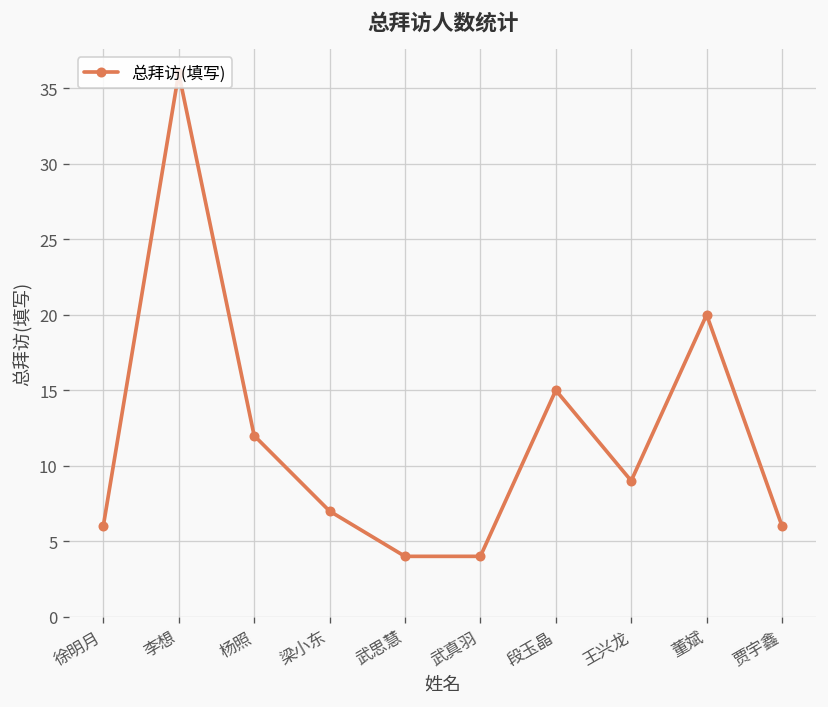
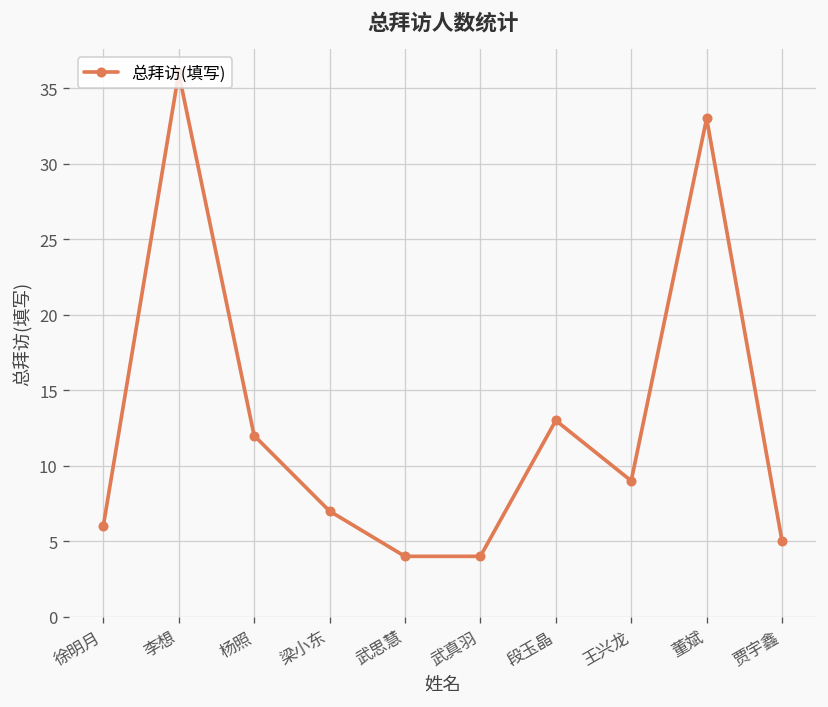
段玉晶: 15 -> 13
董斌: 20 -> 33
贾宇鑫: 6 -> 5
